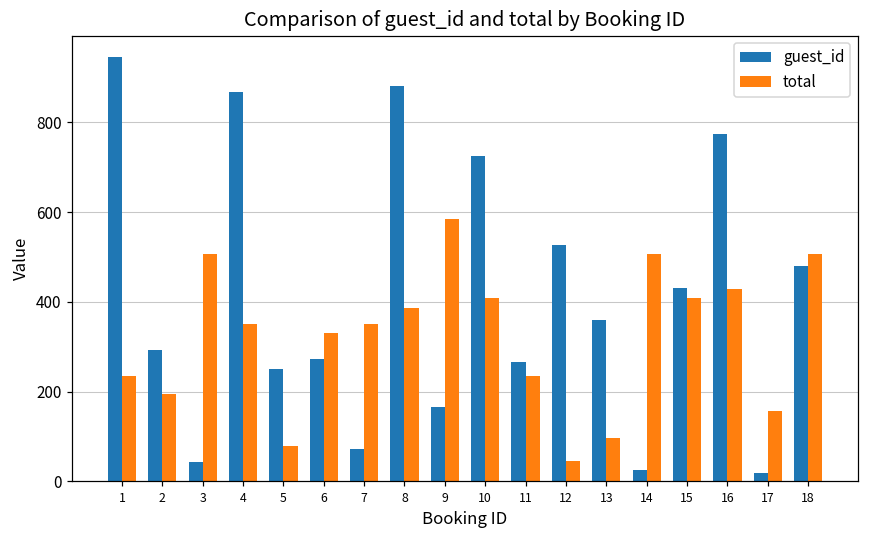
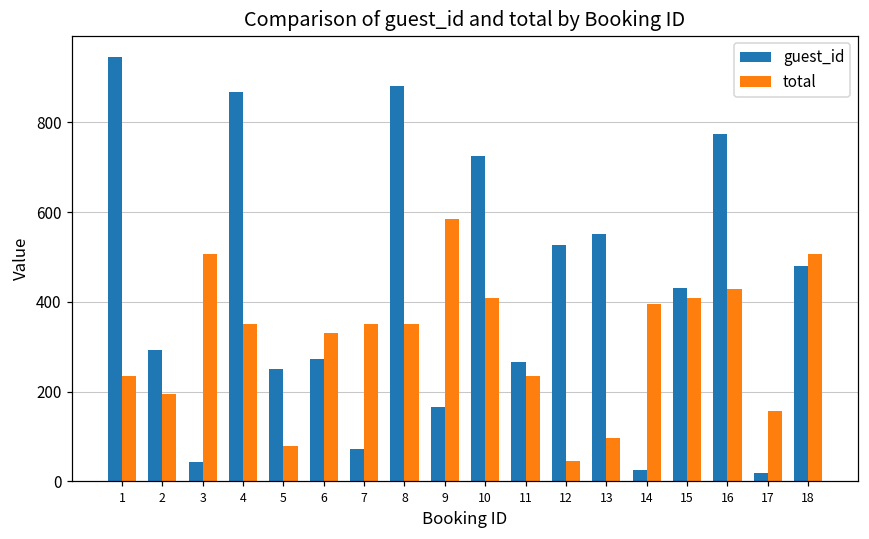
total, 8: 390 -> 350
guest_id, 13: 360 -> 550
total, 14: 510 -> 390
